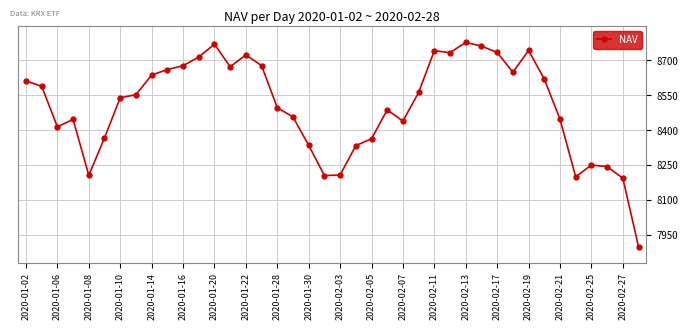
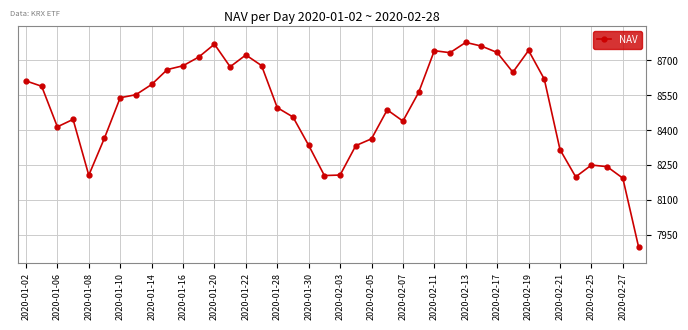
2020-01-14: 8640 -> 8600
2020-02-21: 8450 -> 8320
